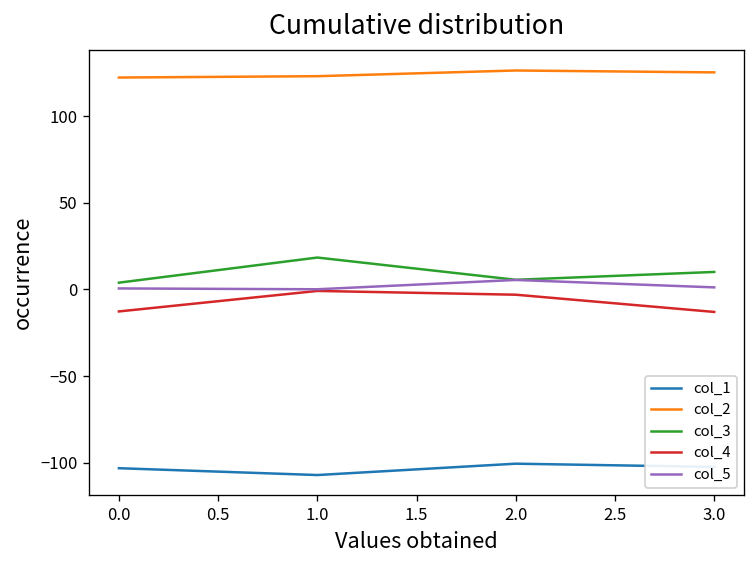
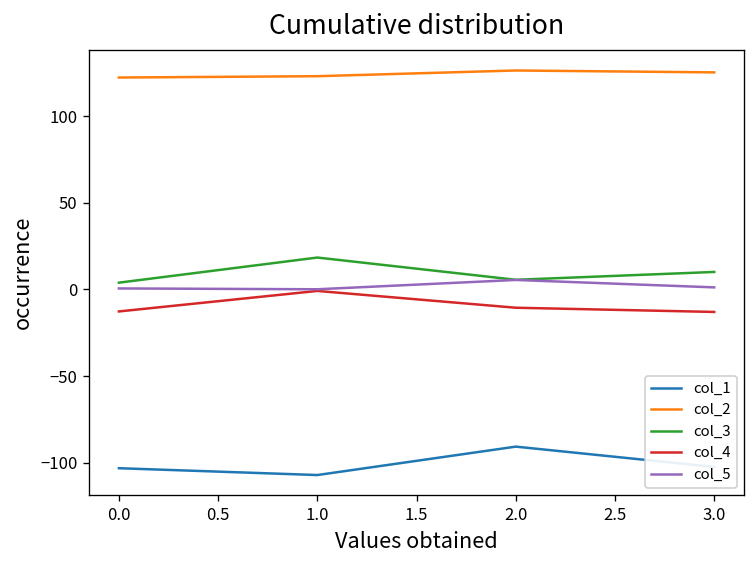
col_1, 2.0: -100 -> -91
col_4, 2.0: -3 -> -11
